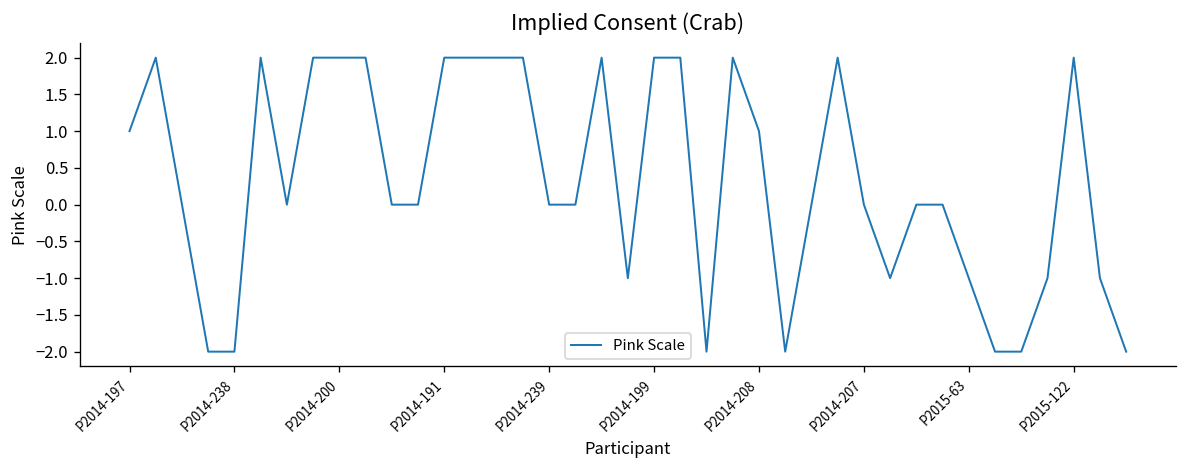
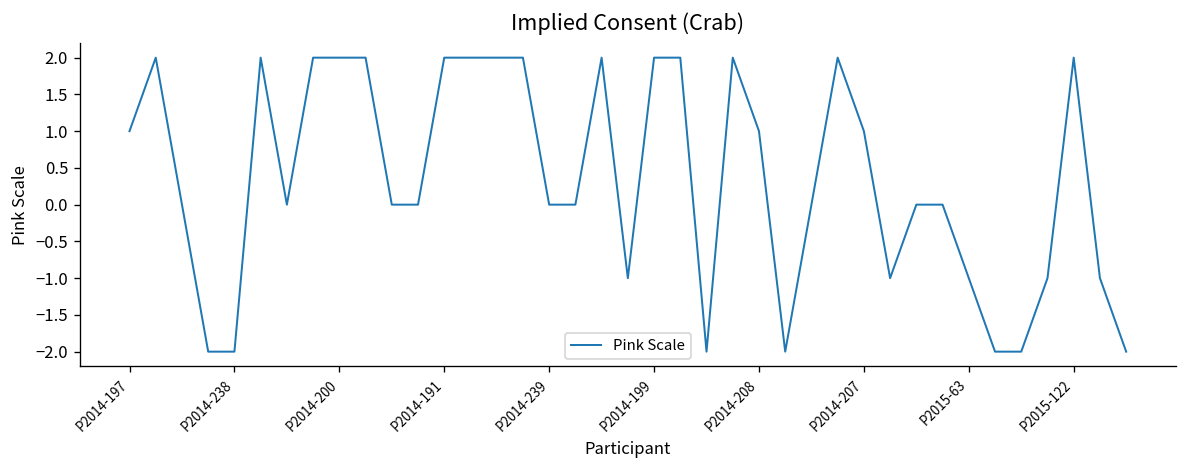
P2014-207: 0 -> 1
